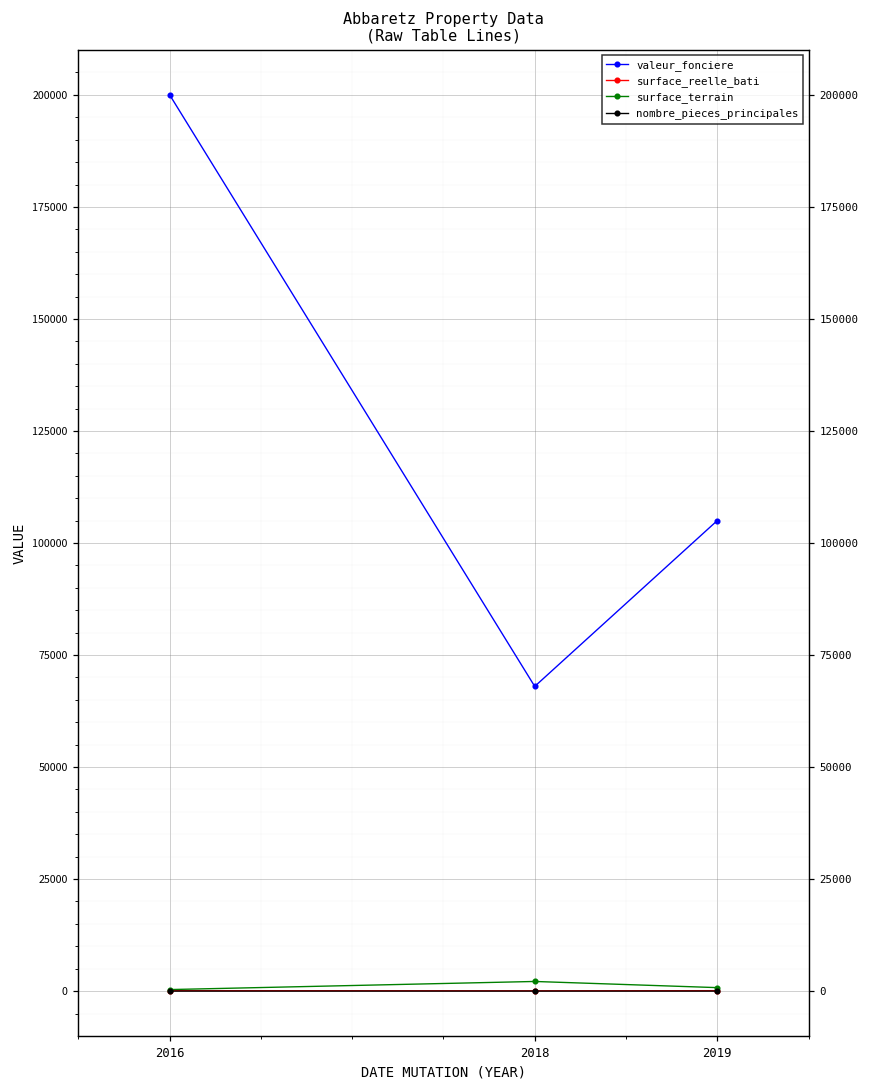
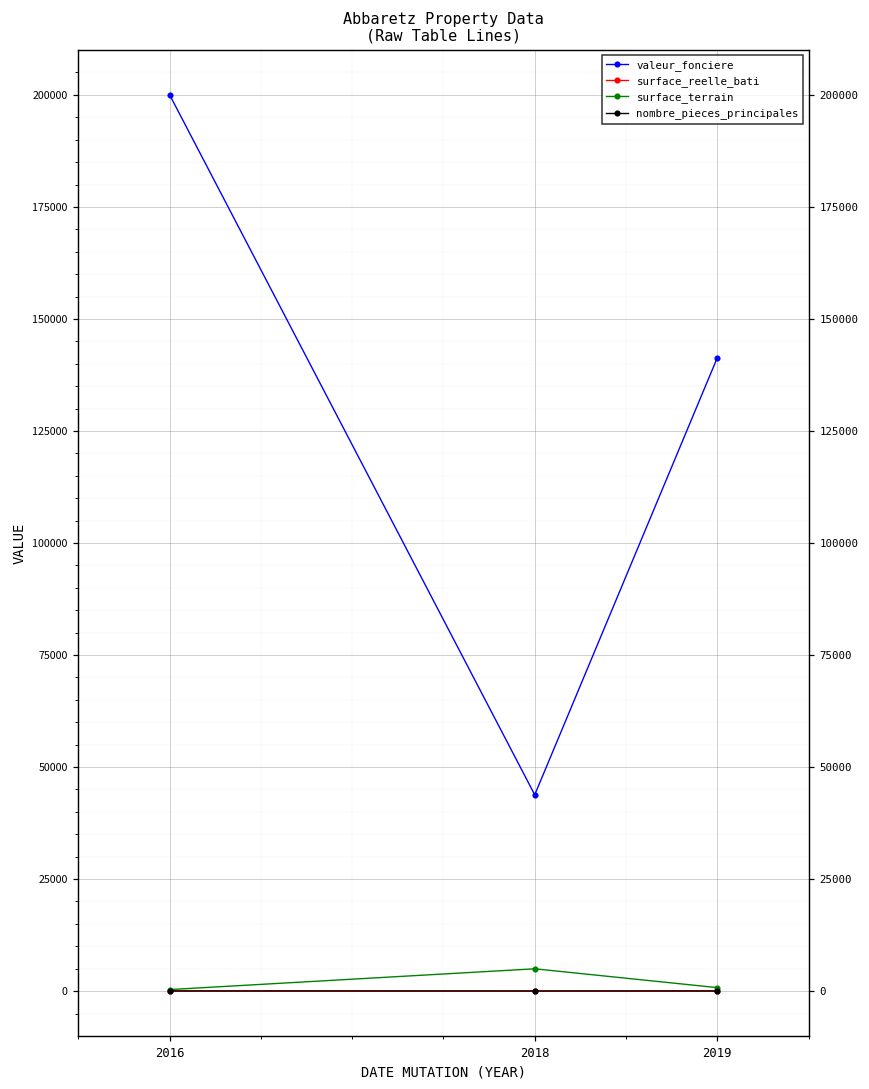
valeur_fonciere, 2018: 68000 -> 44000
surface_terrain, 2018: 2000 -> 5000
valeur_fonciere, 2019: 105000 -> 141000
